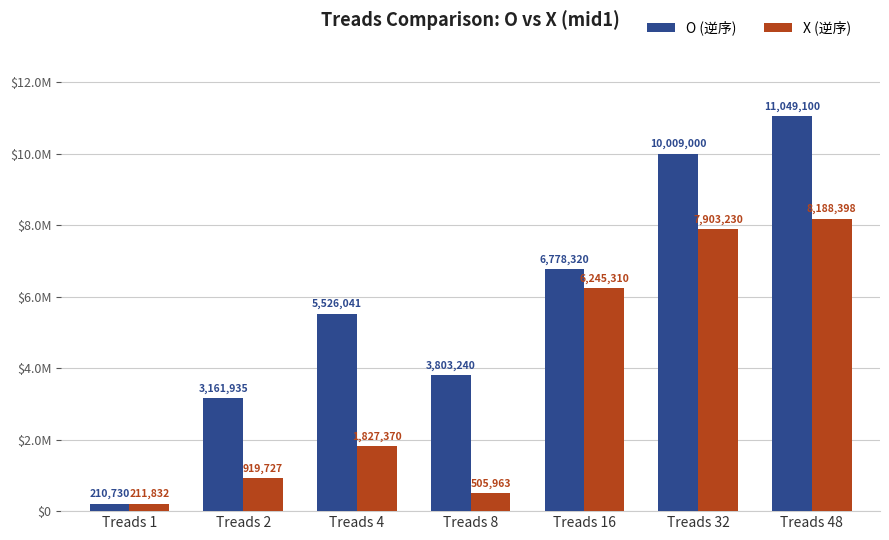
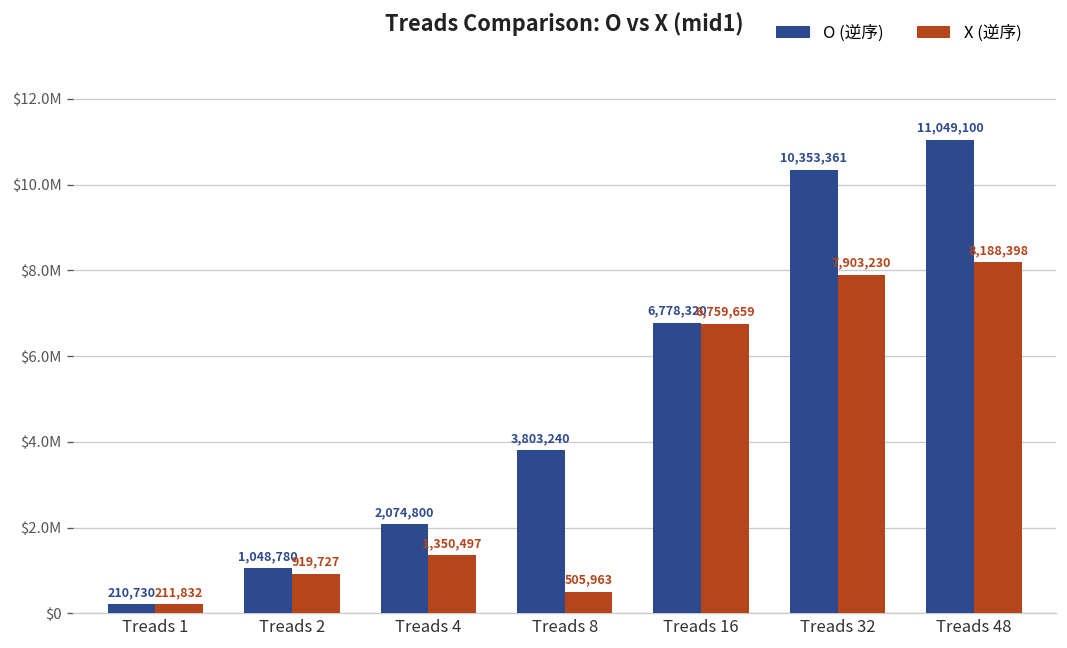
O (逆序), Treads 2: 3,161,935 -> 1,048,780
O (逆序), Treads 4: 5,526,041 -> 2,074,800
X (逆序), Treads 4: 1,827,370 -> 1,350,497
X (逆序), Treads 16: 6,245,310 -> 6,759,659
O (逆序), Treads 32: 10,009,000 -> 10,353,361
